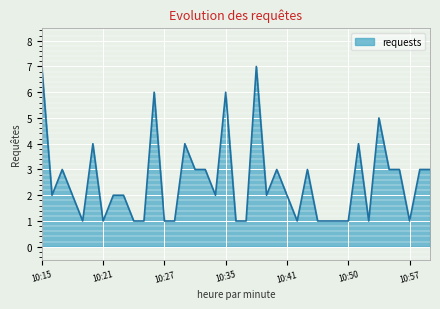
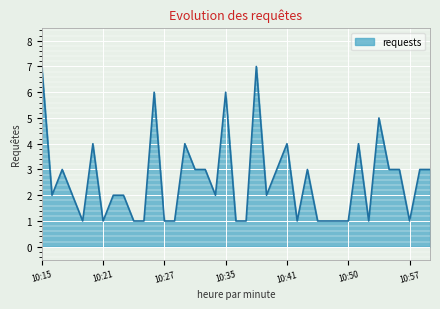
10:41: 2 -> 4
